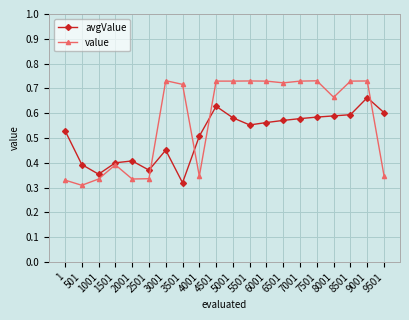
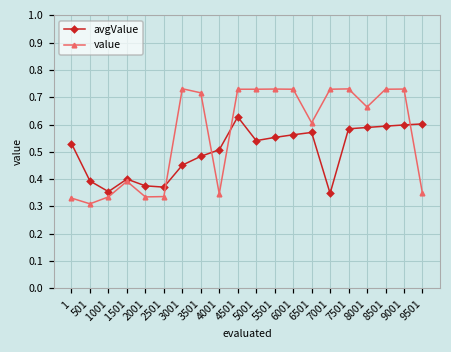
avgValue, 2001: 0.41 -> 0.38
avgValue, 3501: 0.32 -> 0.48
avgValue, 5001: 0.58 -> 0.54
value, 6501: 0.72 -> 0.61
avgValue, 7001: 0.58 -> 0.35
avgValue, 9001: 0.66 -> 0.60
